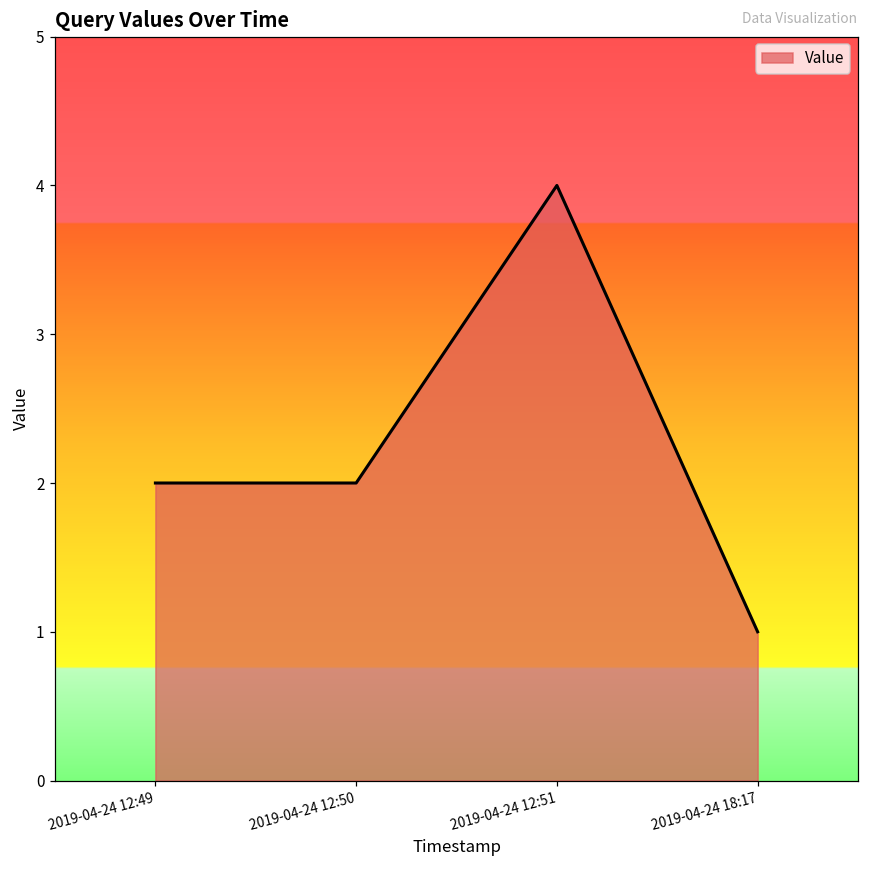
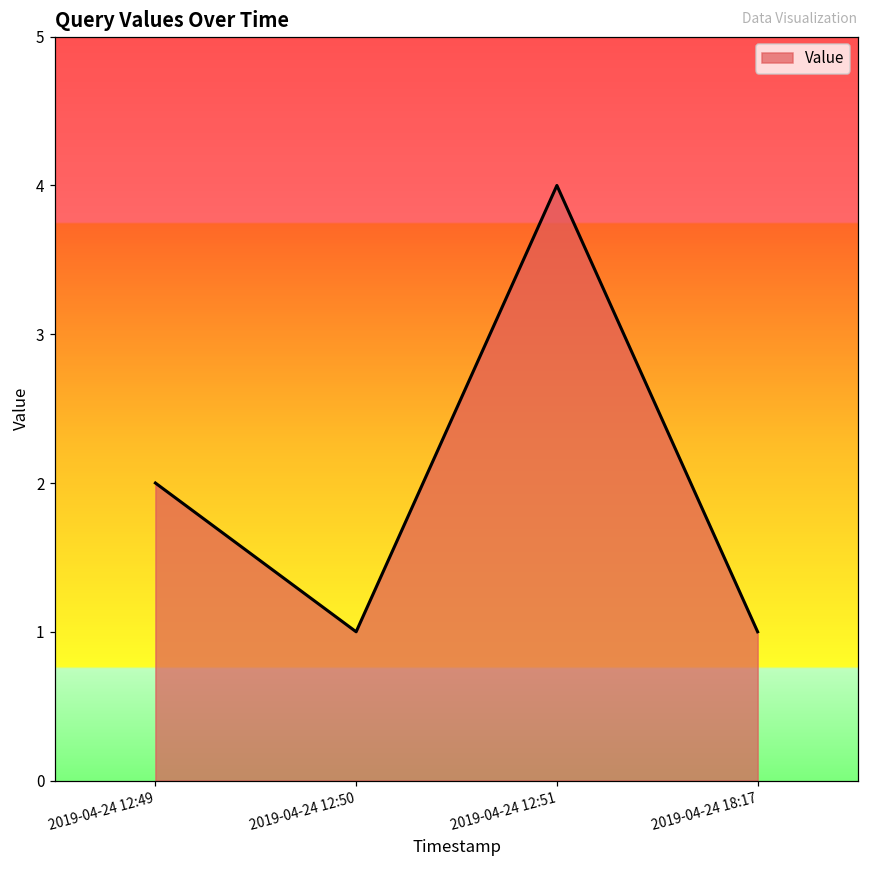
2019-04-24 12:50: 2 -> 1
